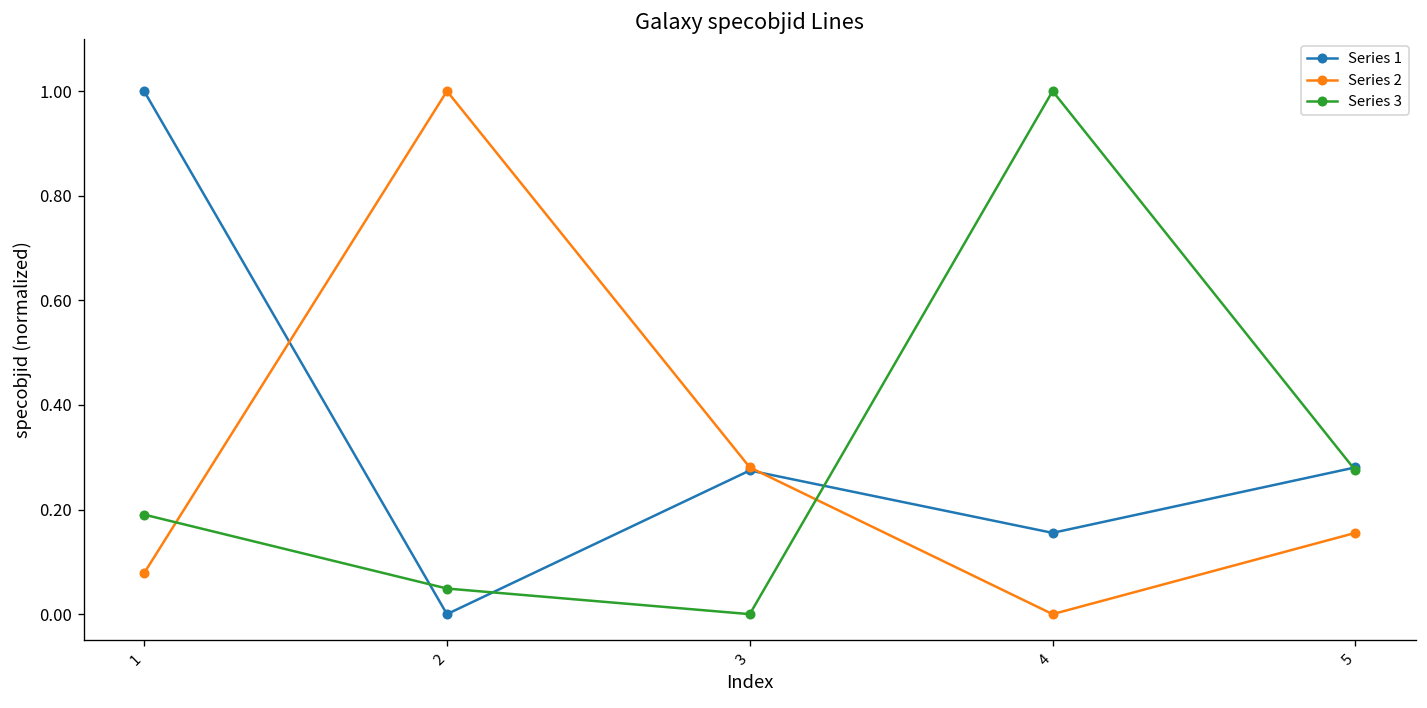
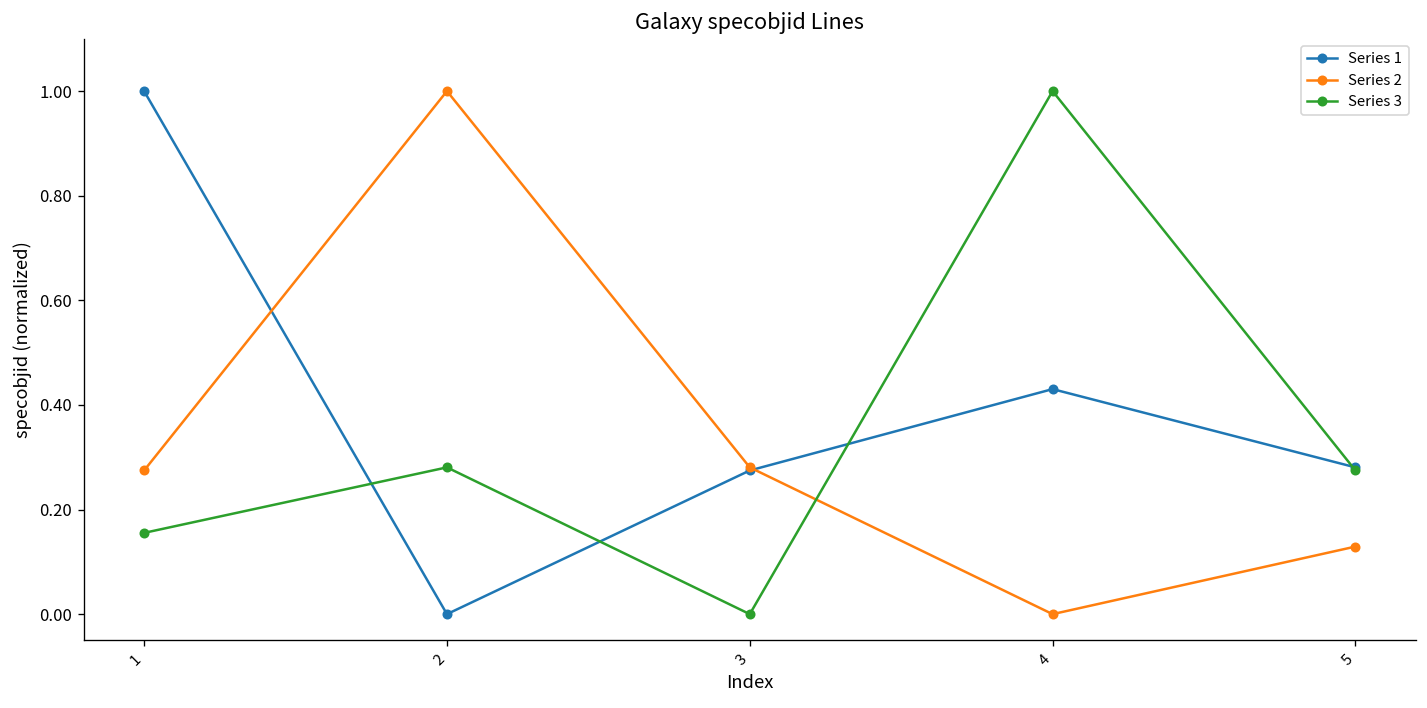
Series 2, 1: 0.08 -> 0.27
Series 3, 1: 0.19 -> 0.16
Series 3, 2: 0.05 -> 0.28
Series 1, 4: 0.16 -> 0.43
Series 2, 5: 0.16 -> 0.13
